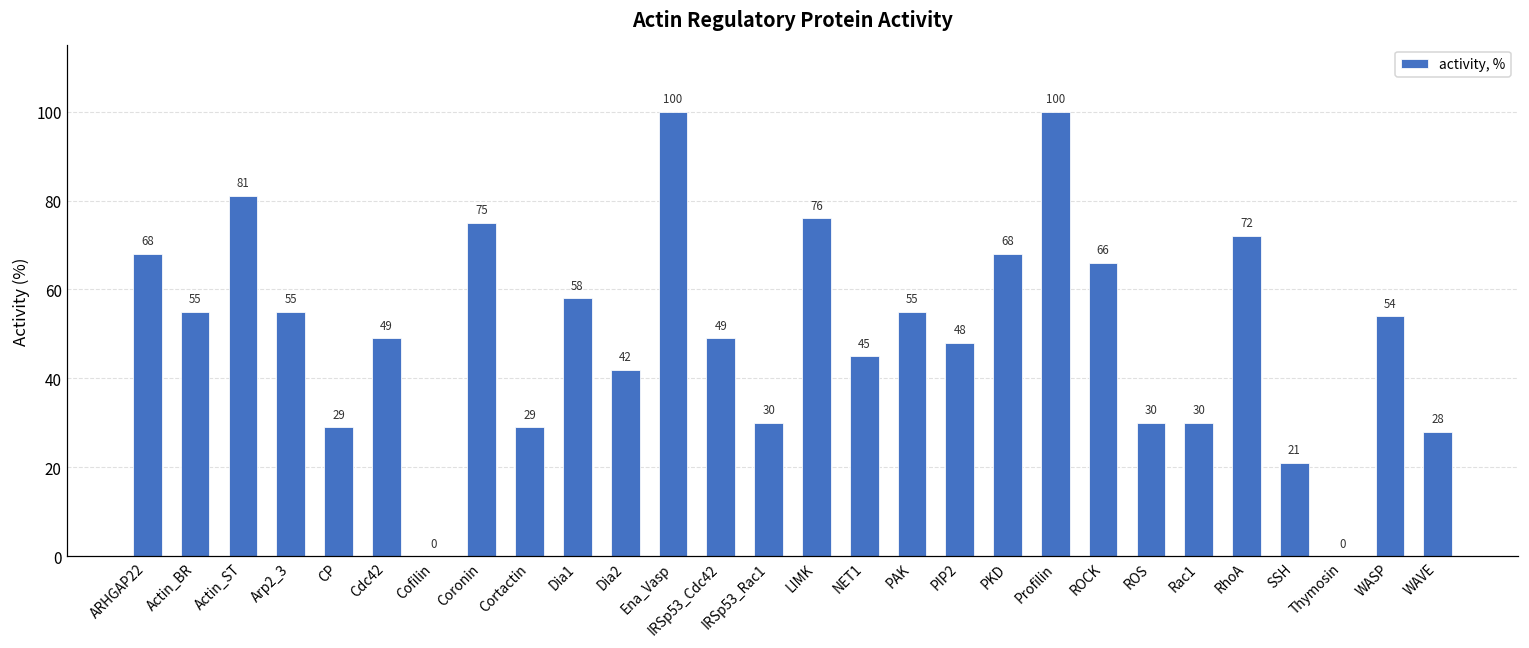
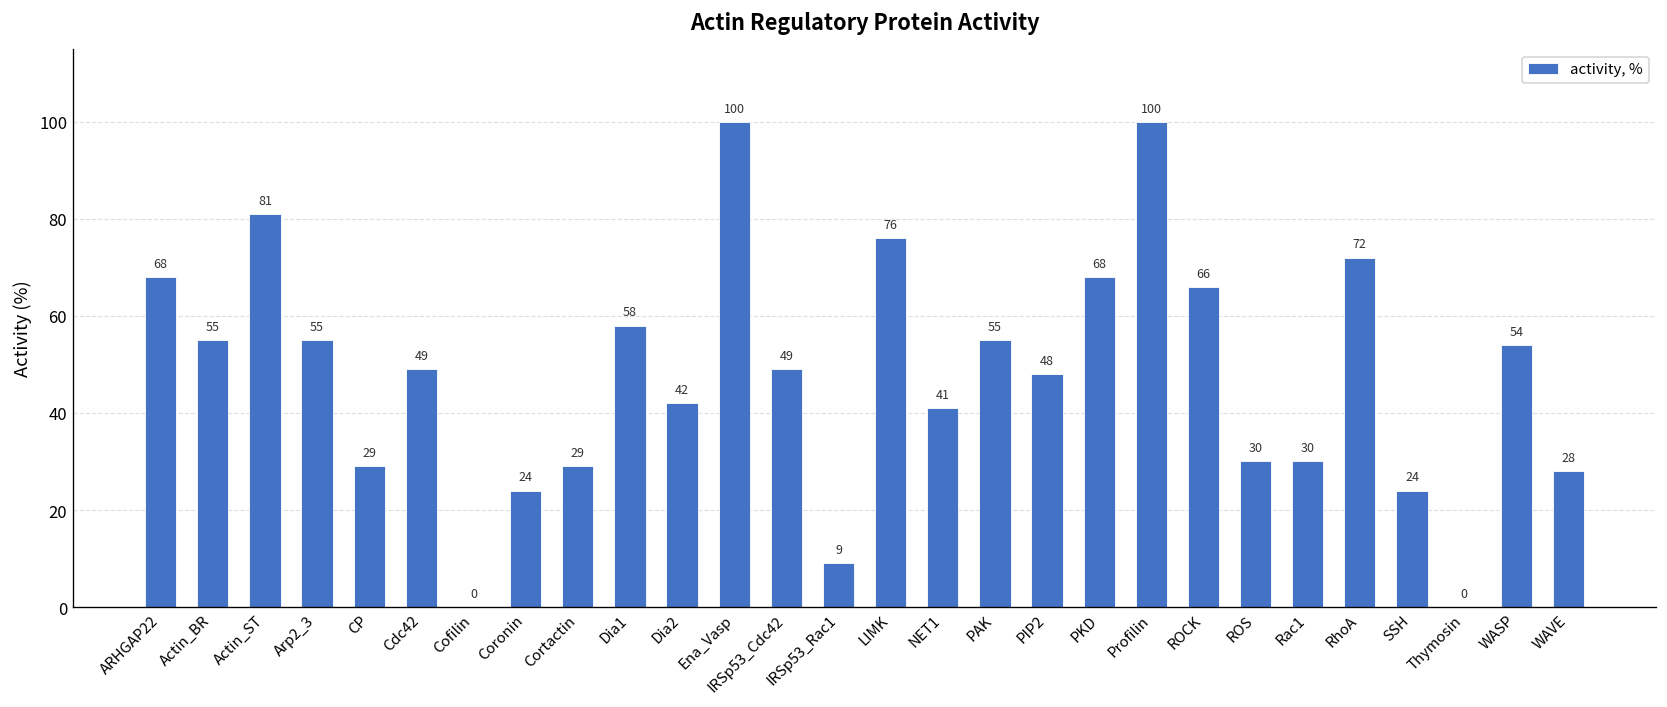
Coronin: 75 -> 24
IRSp53_Rac1: 30 -> 9
NET1: 45 -> 41
SSH: 21 -> 24
